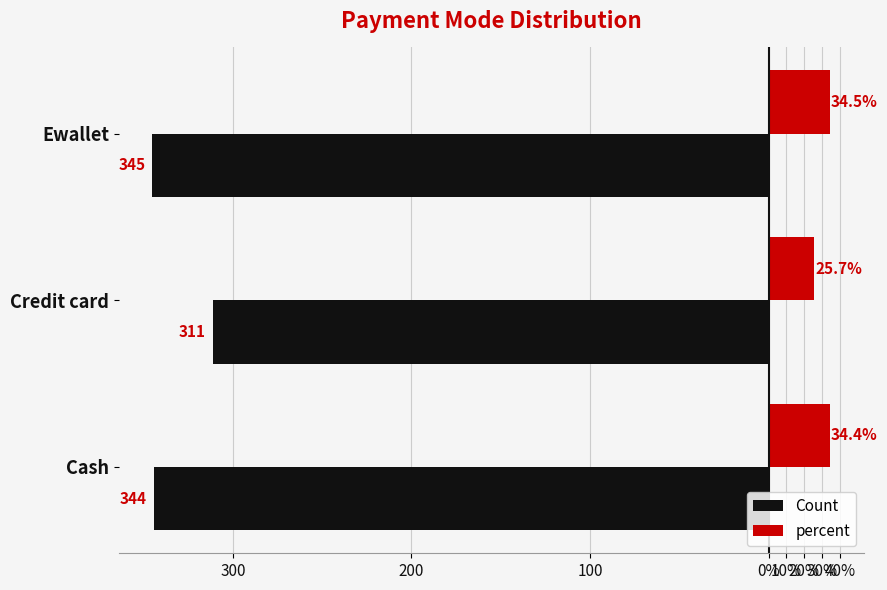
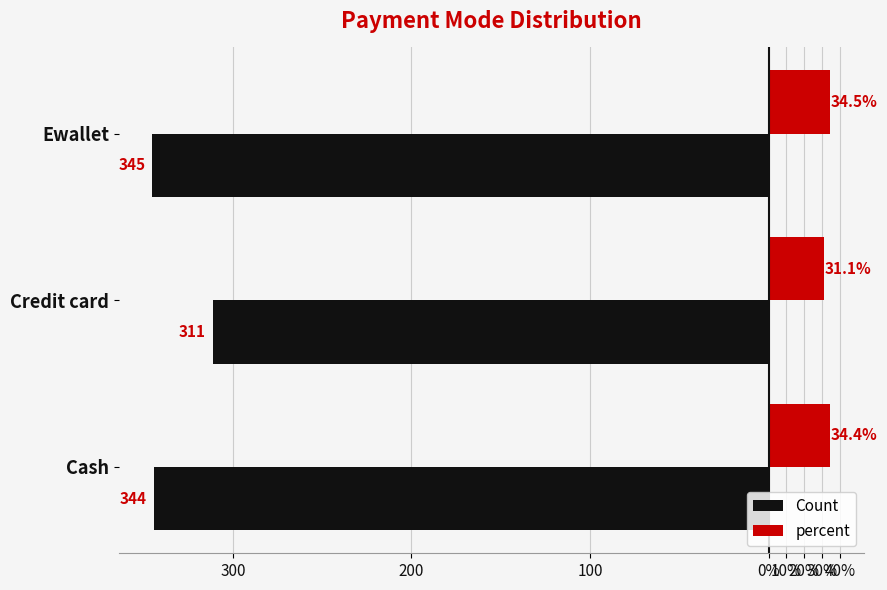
percent, Credit card: 25.7% -> 31.1%
